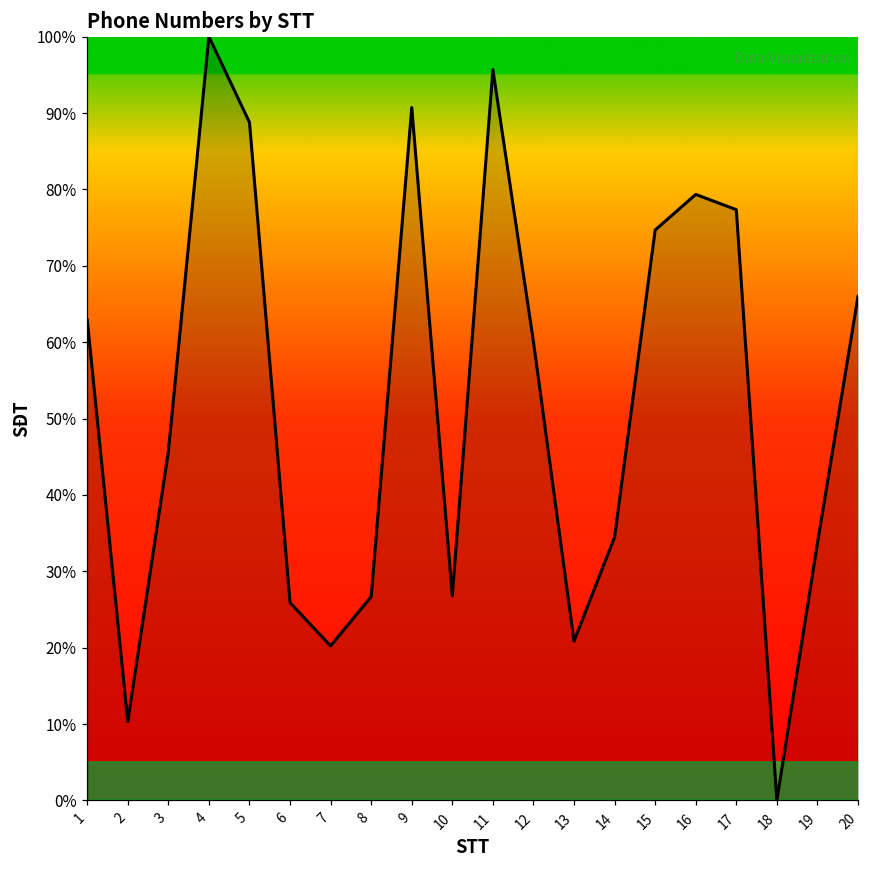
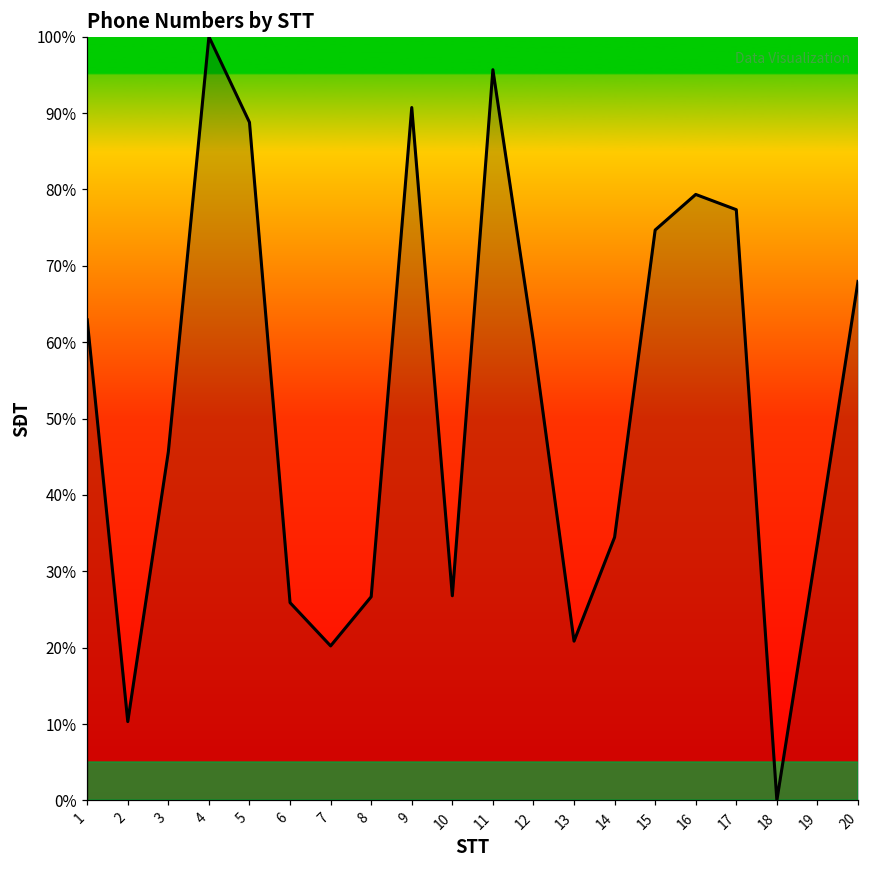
20: 66% -> 68%
